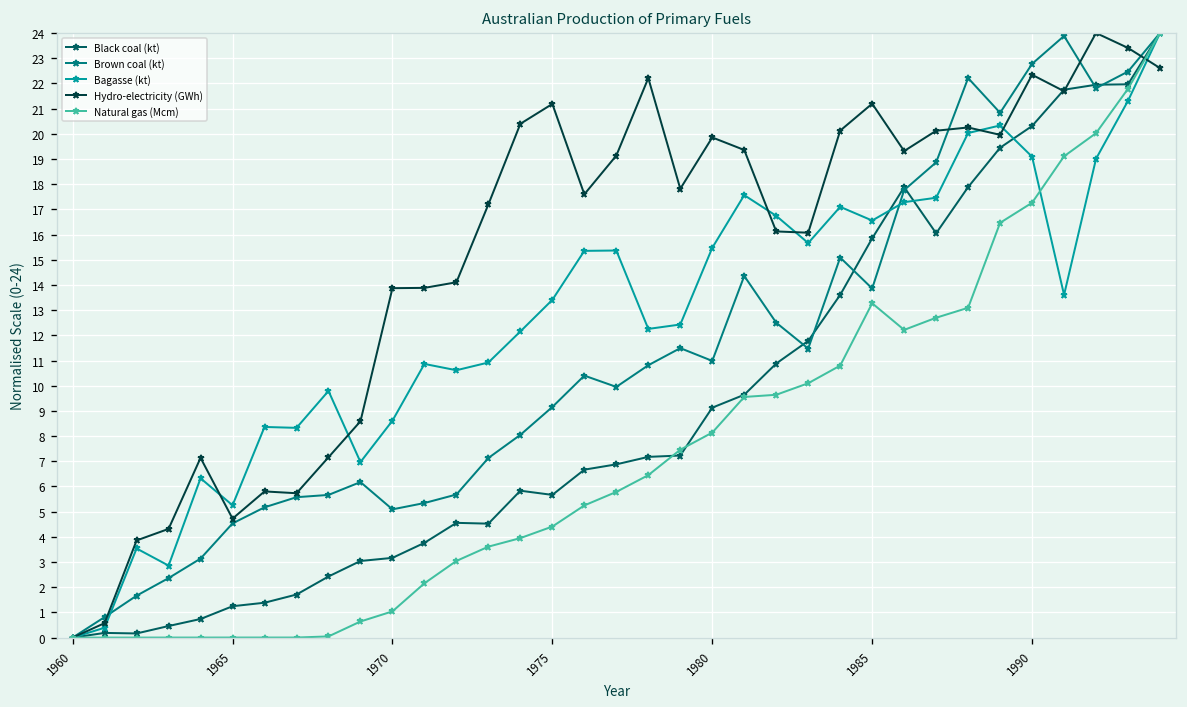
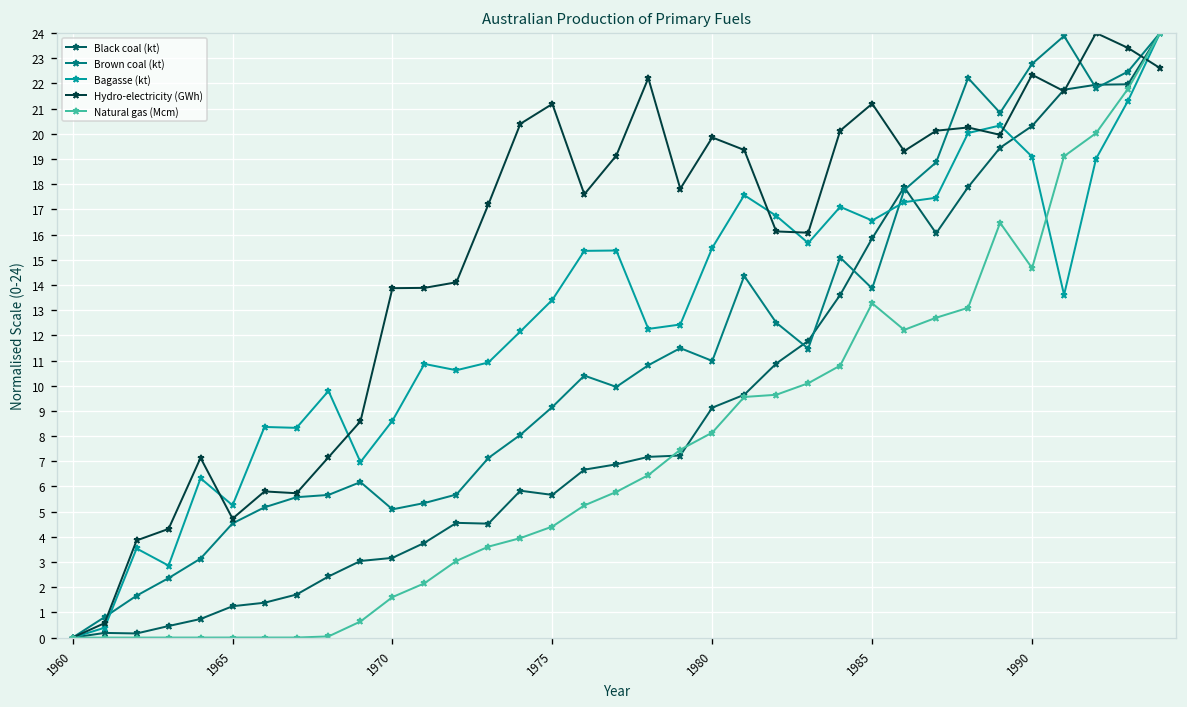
Natural gas (Mcm), 1970: 1.0 -> 1.6
Natural gas (Mcm), 1990: 17.3 -> 14.7
